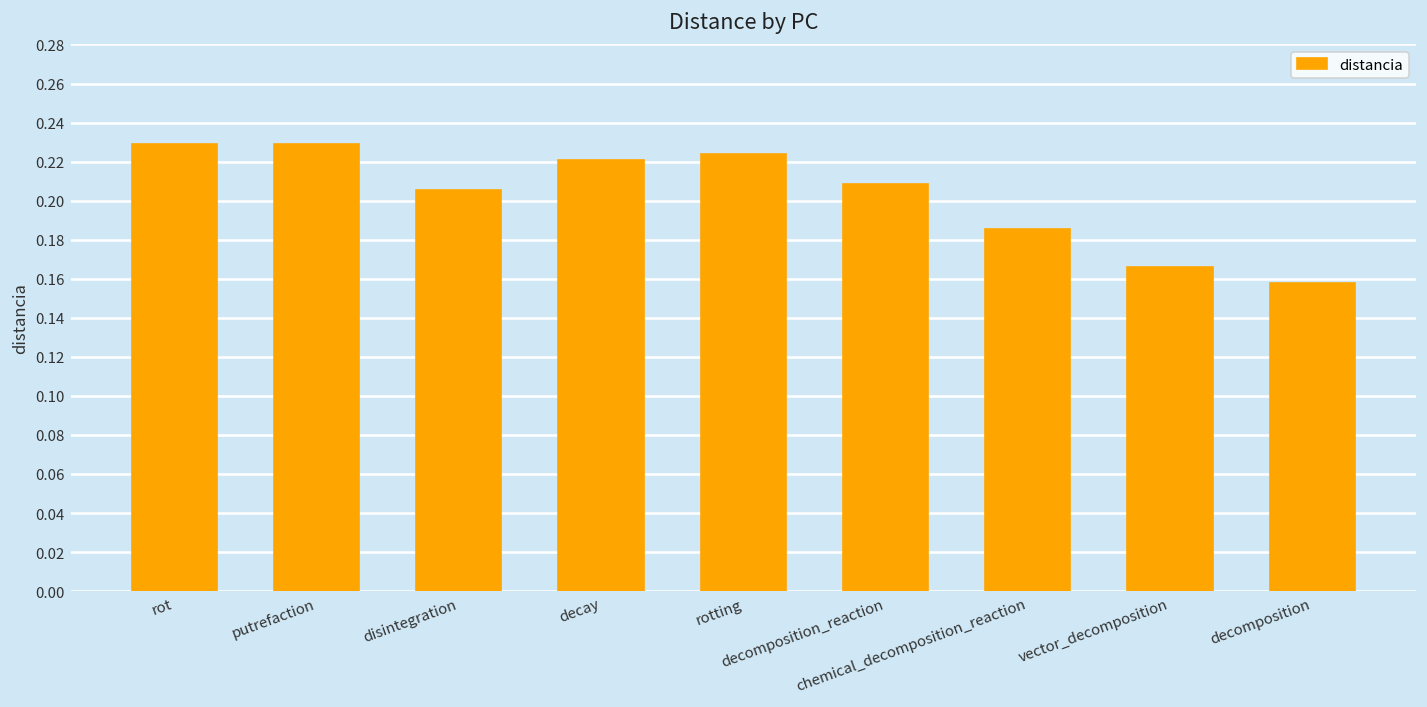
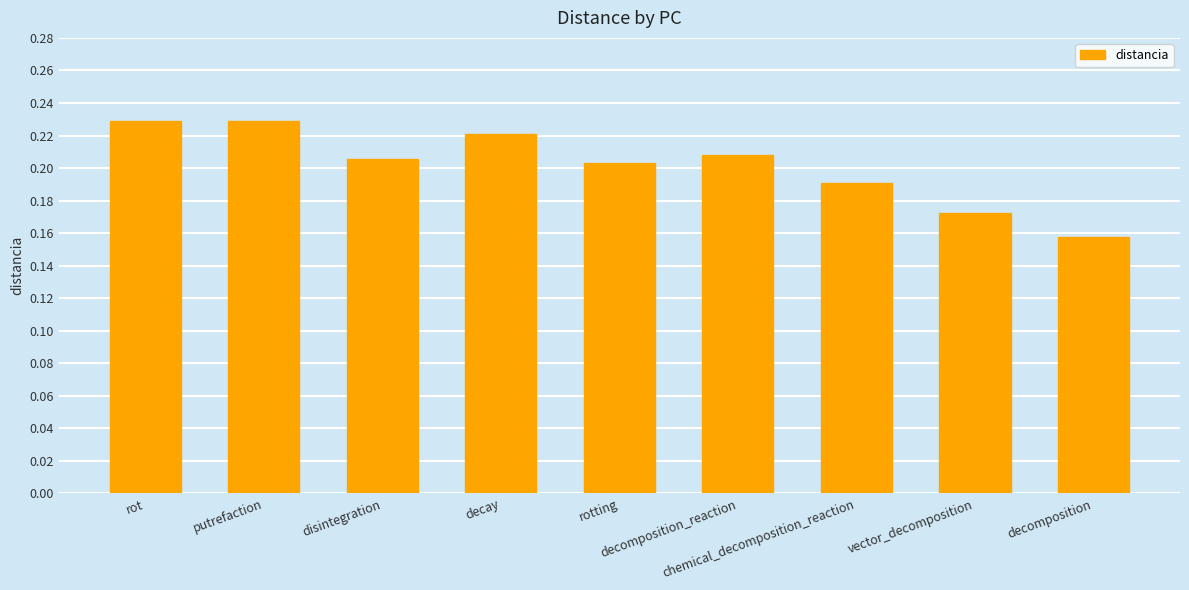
rotting: 0.224 -> 0.203
chemical_decomposition_reaction: 0.185 -> 0.191
vector_decomposition: 0.166 -> 0.173
